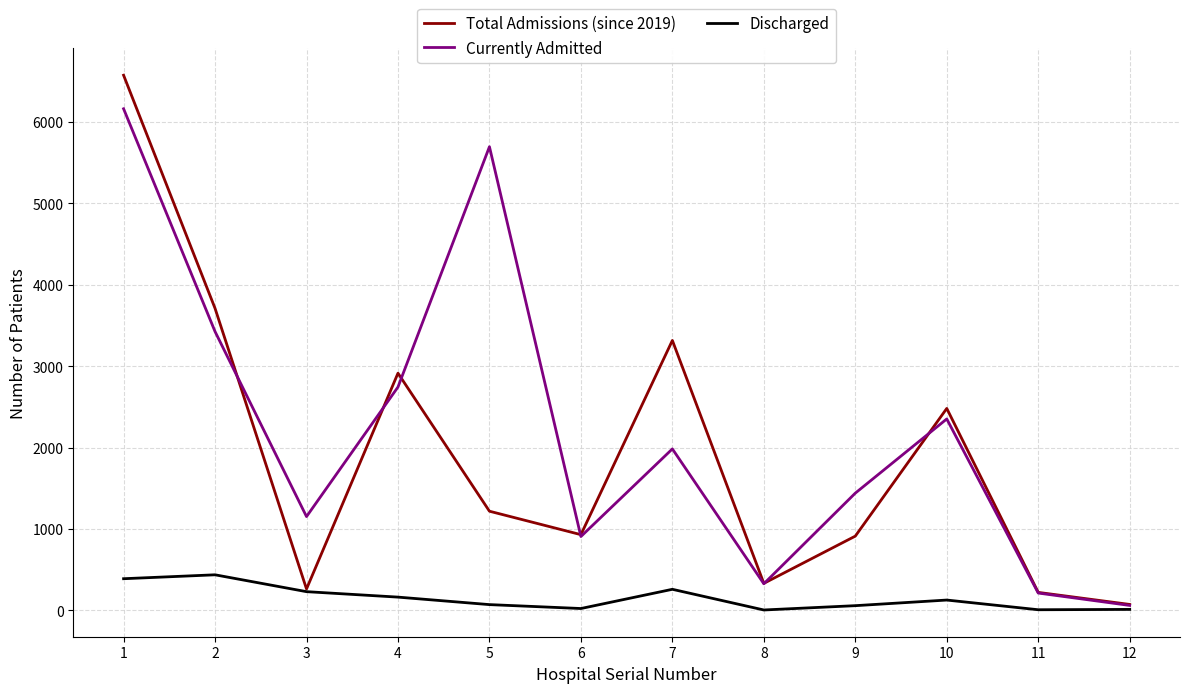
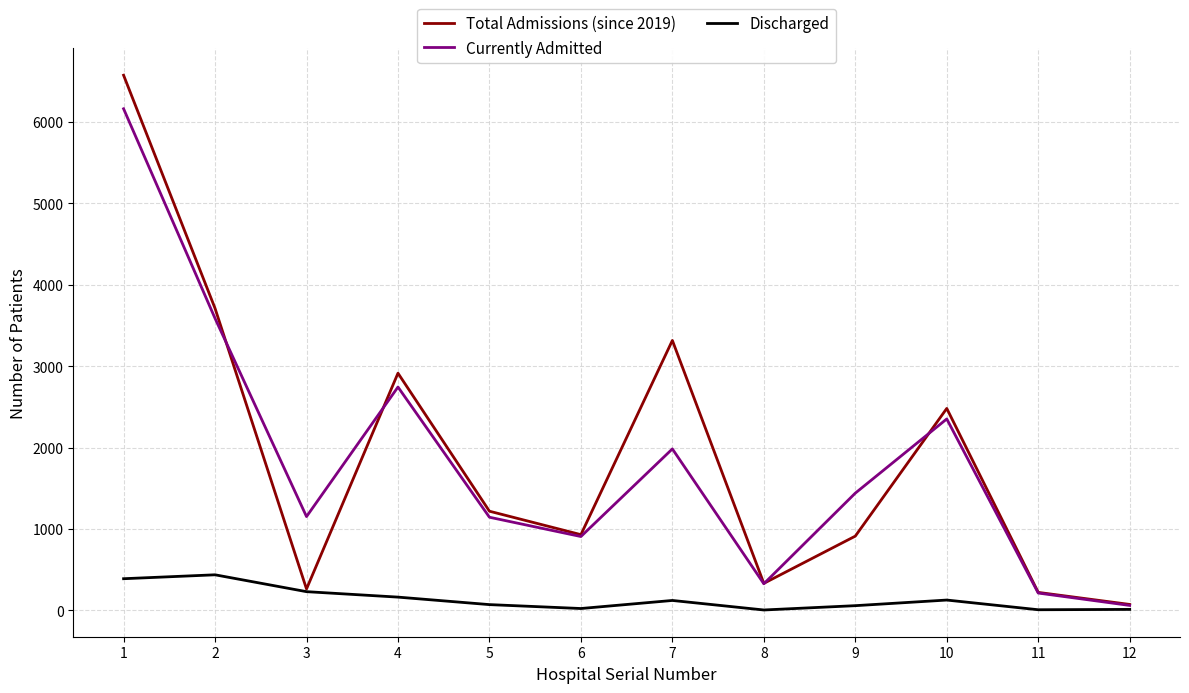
Currently Admitted, 2: 3400 -> 3600
Currently Admitted, 5: 5700 -> 1100
Discharged, 7: 300 -> 100
